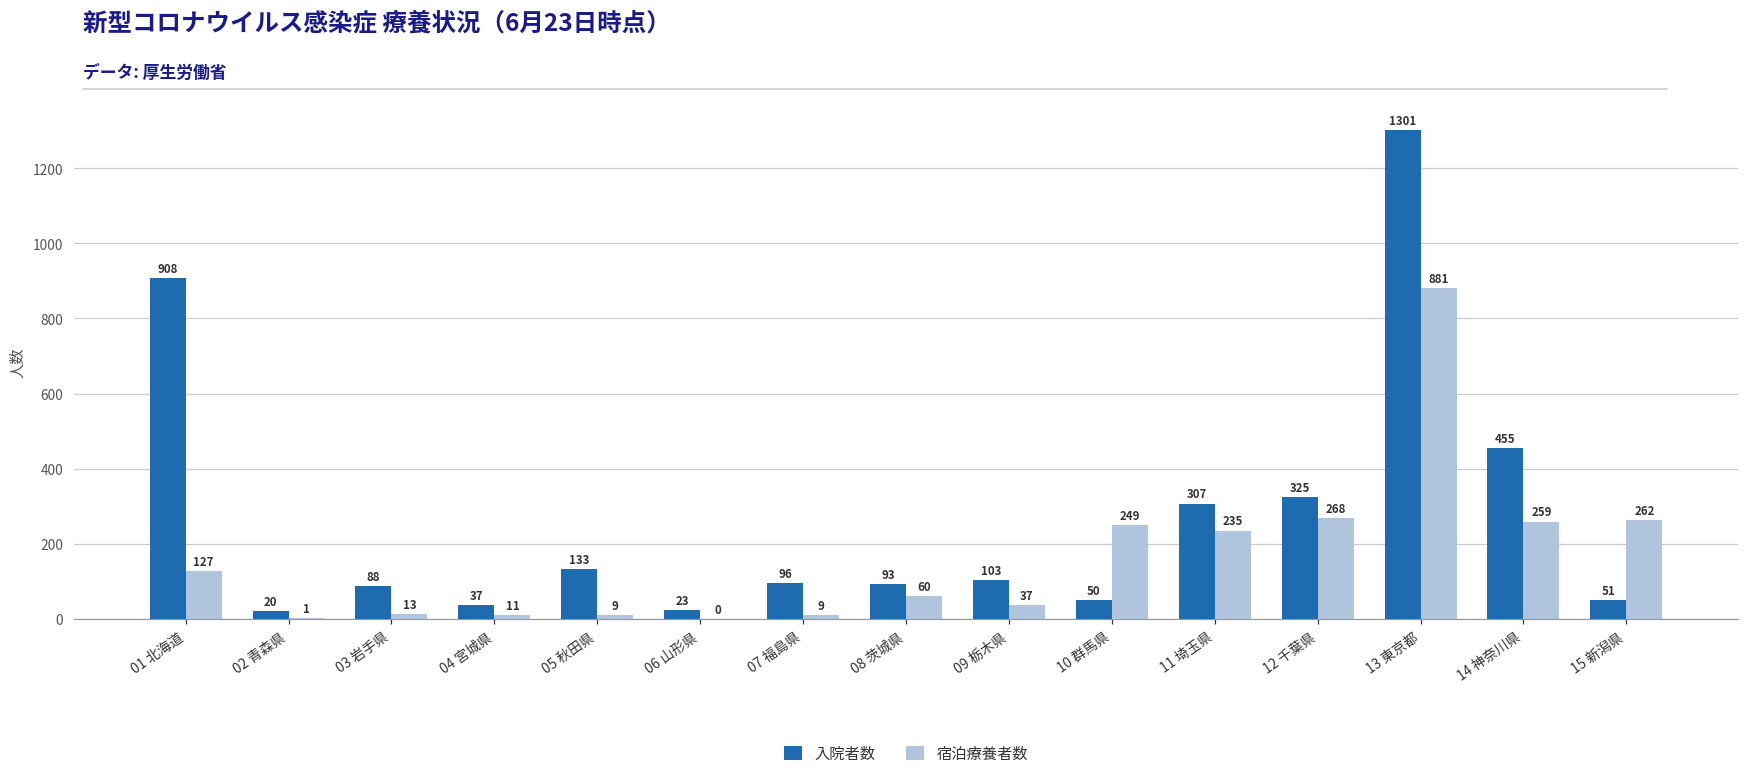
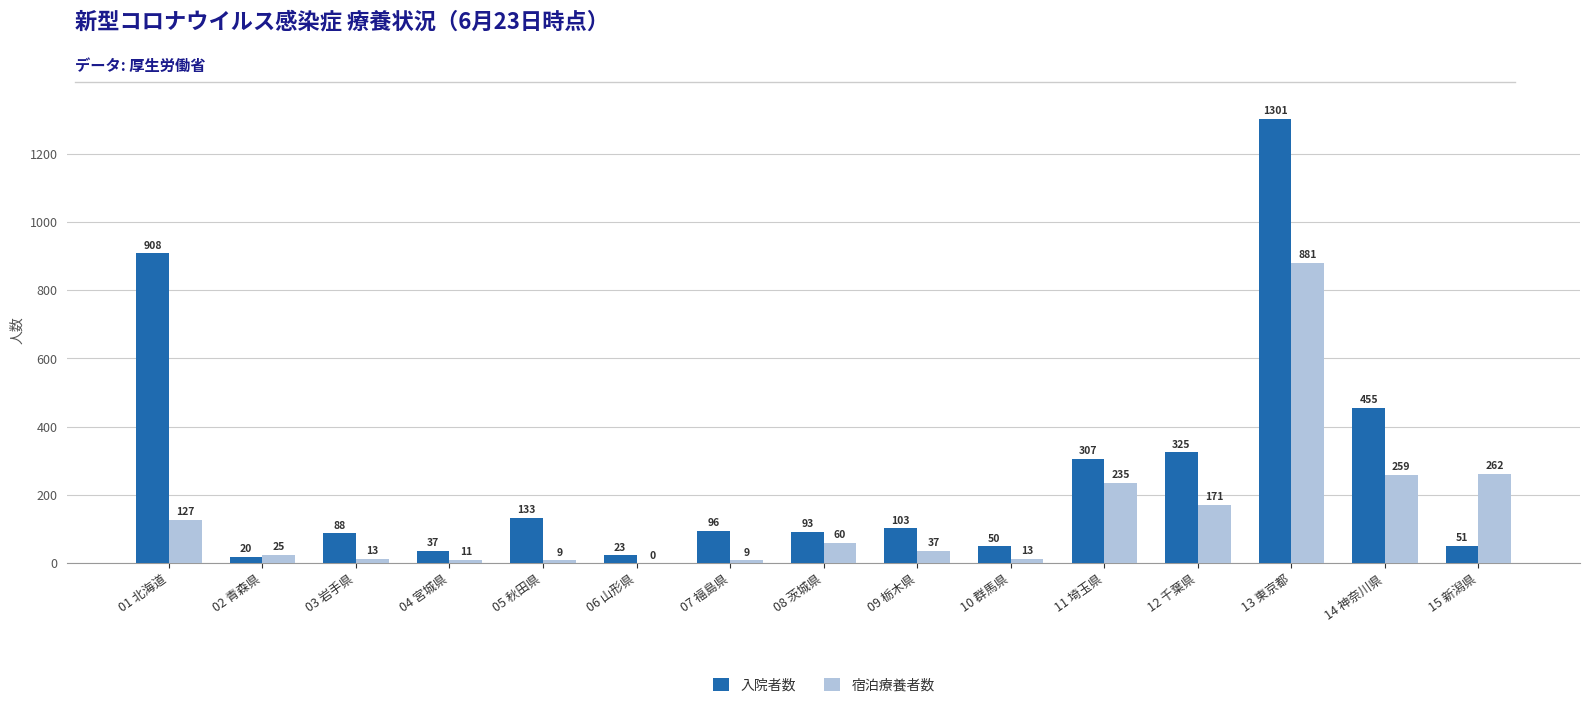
宿泊療養者数, 02 青森県: 1 -> 25
宿泊療養者数, 10 群馬県: 249 -> 13
宿泊療養者数, 12 千葉県: 268 -> 171
